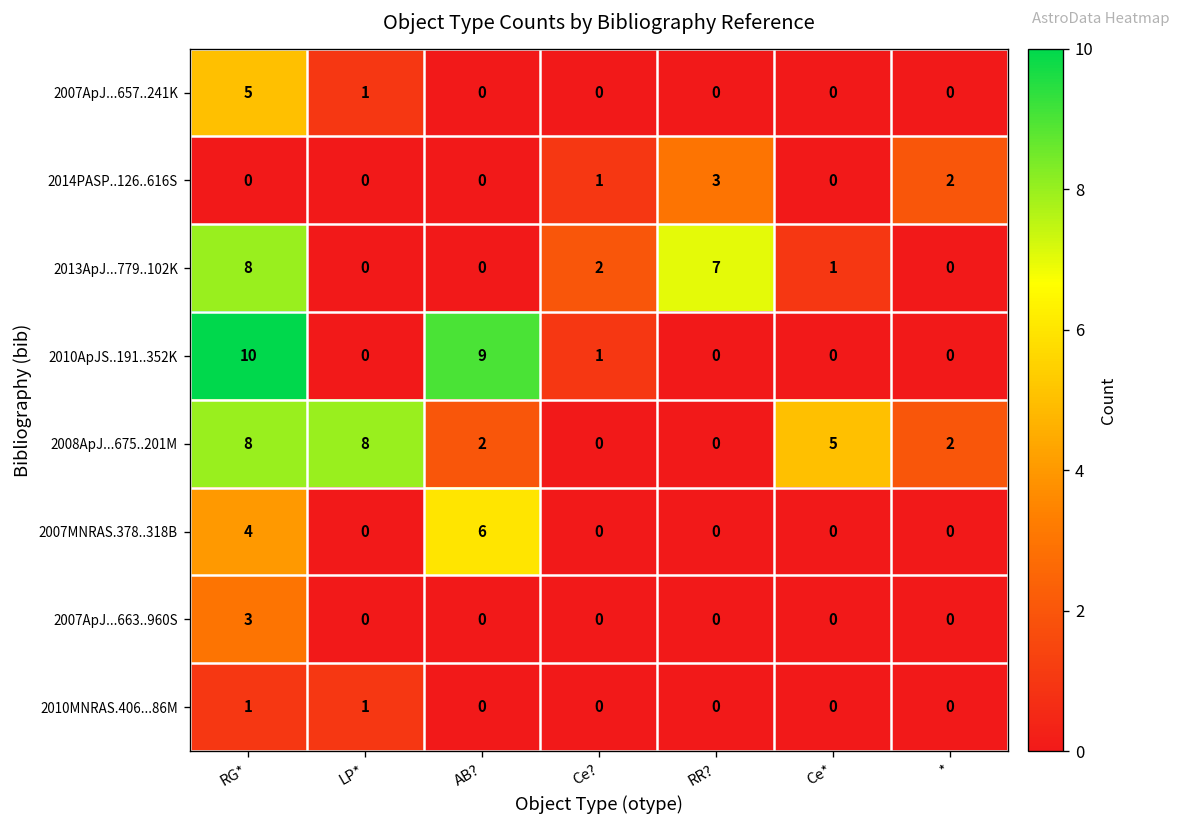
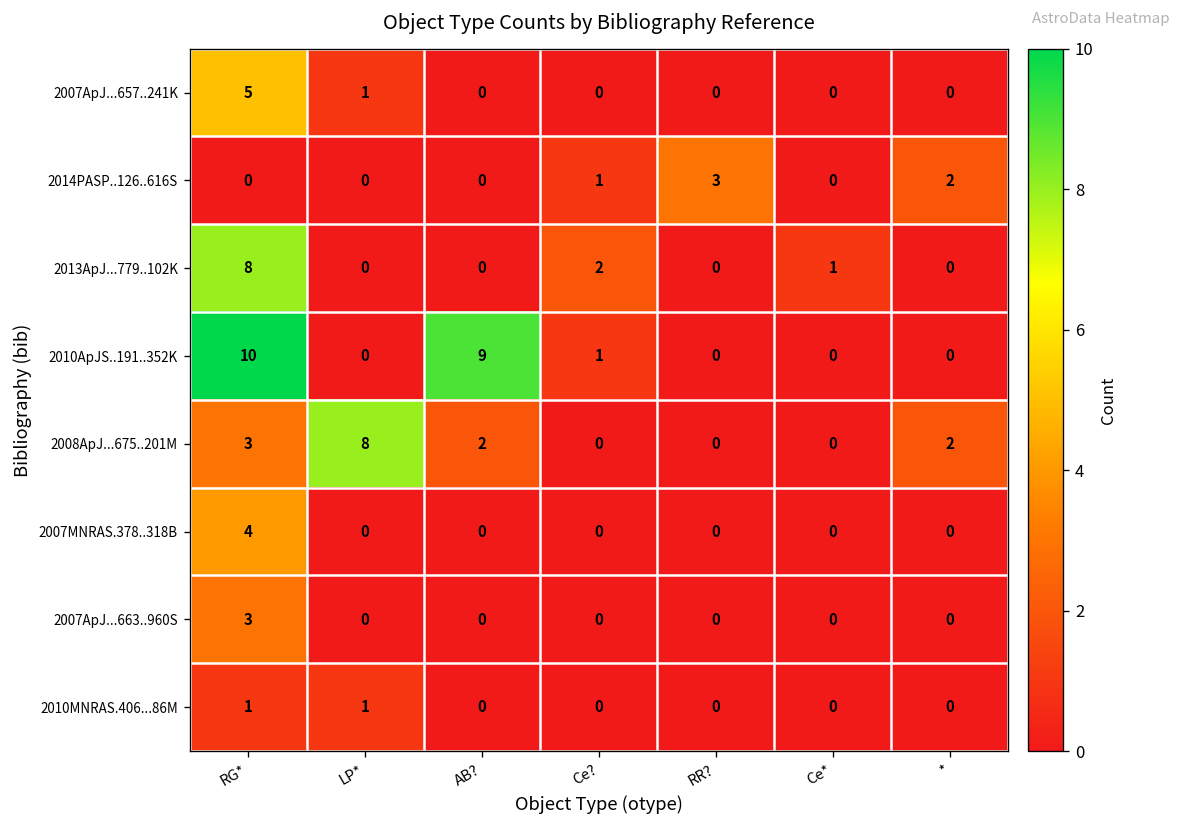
2013ApJ...779..102K, RR?: 7 -> 0
2008ApJ...675..201M, RG*: 8 -> 3
2008ApJ...675..201M, Ce*: 5 -> 0
2007MNRAS.378..318B, AB?: 6 -> 0
